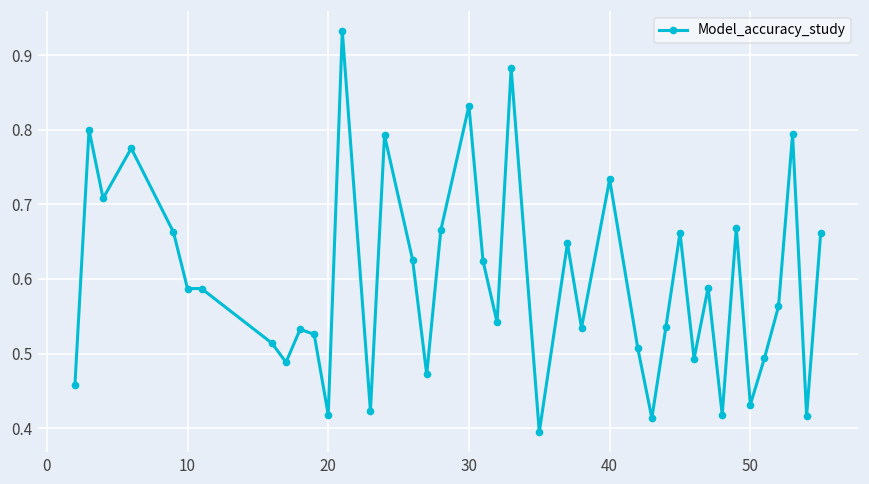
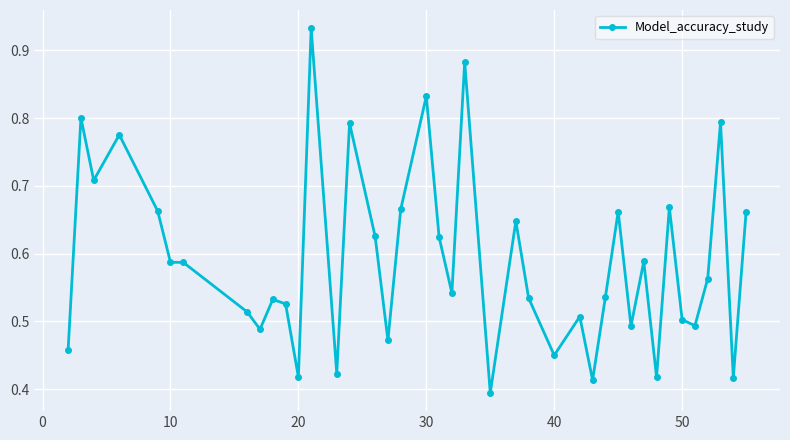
40: 0.73 -> 0.45
50: 0.43 -> 0.50
